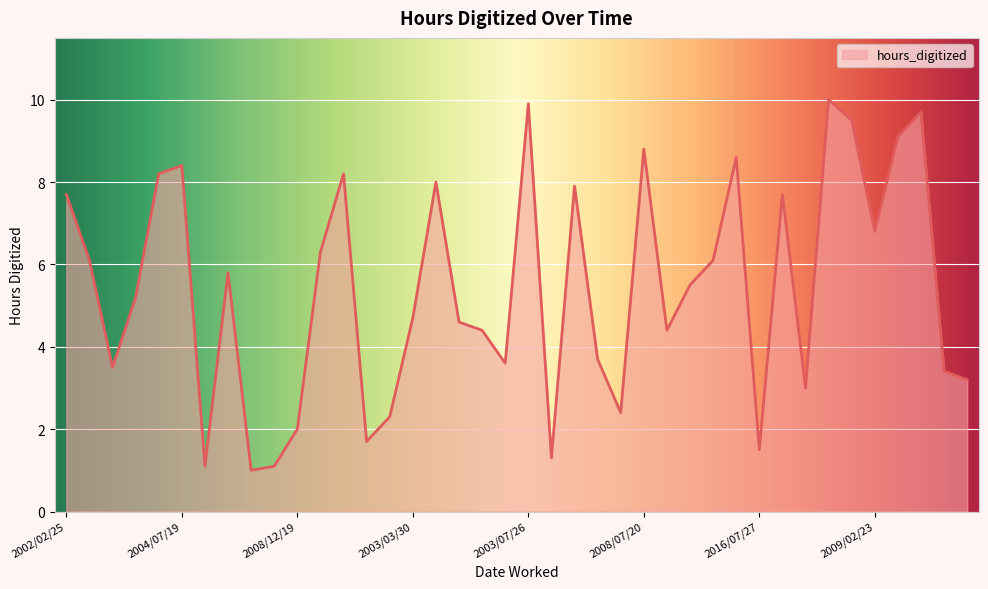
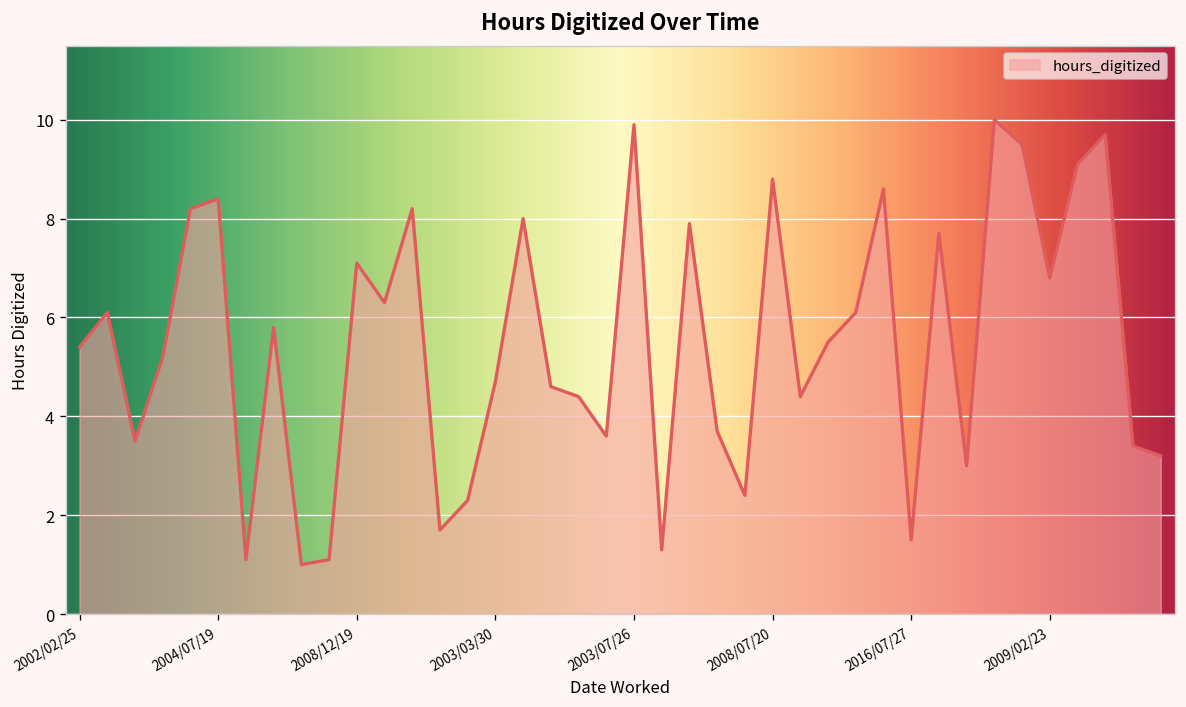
2002/02/25: 7.7 -> 5.4
2008/12/19: 2.0 -> 7.1
